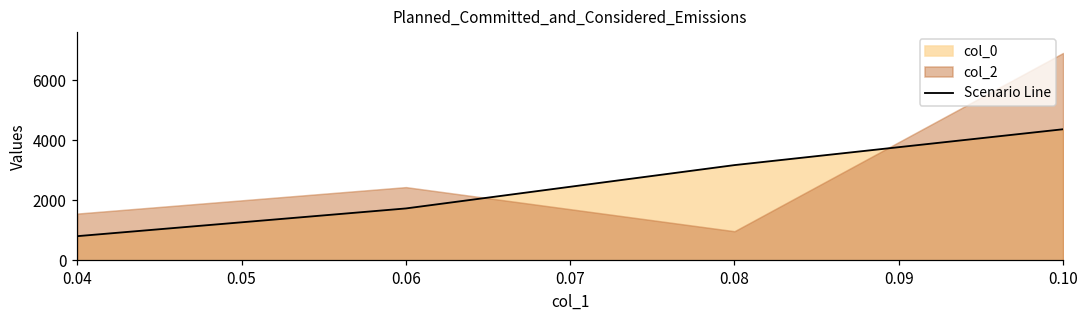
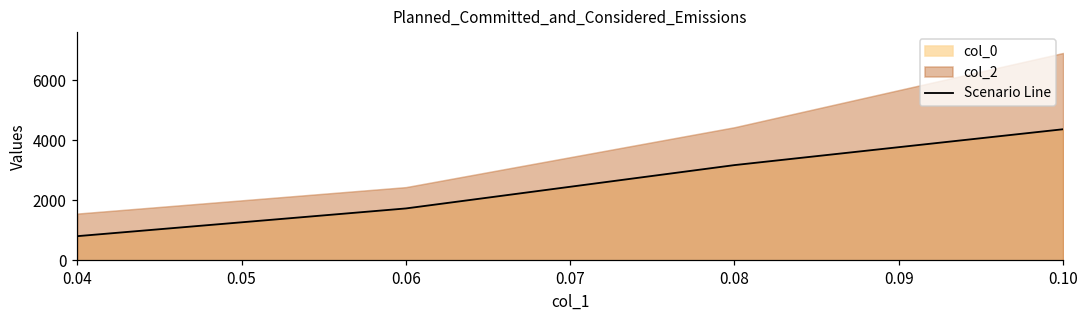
col_2, 0.08: 1000 -> 4400
